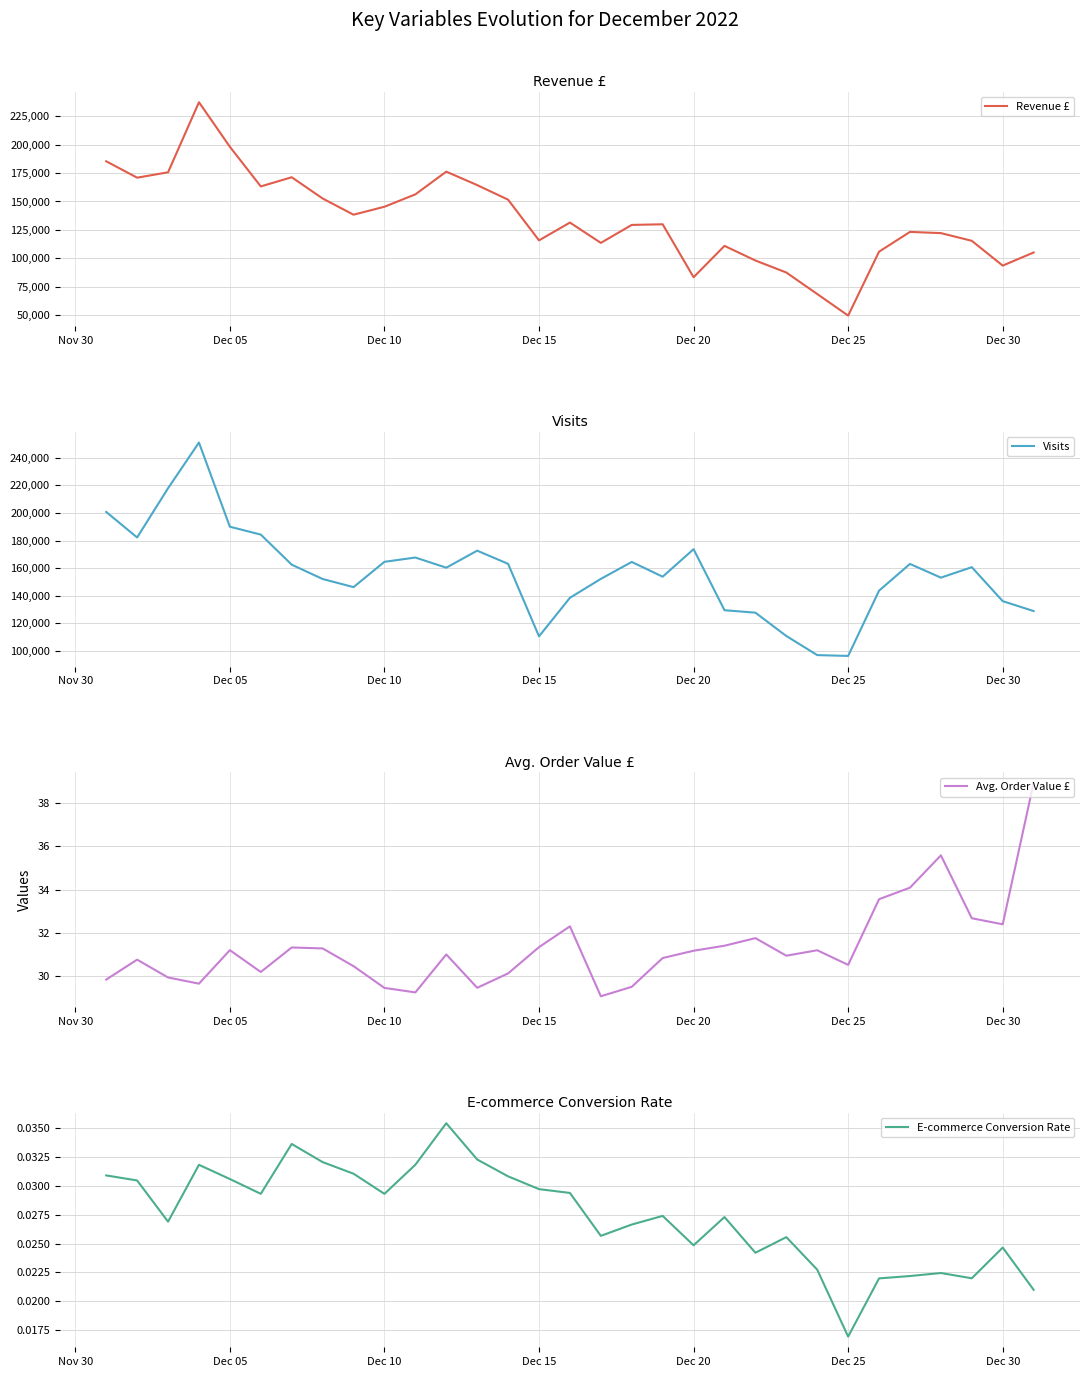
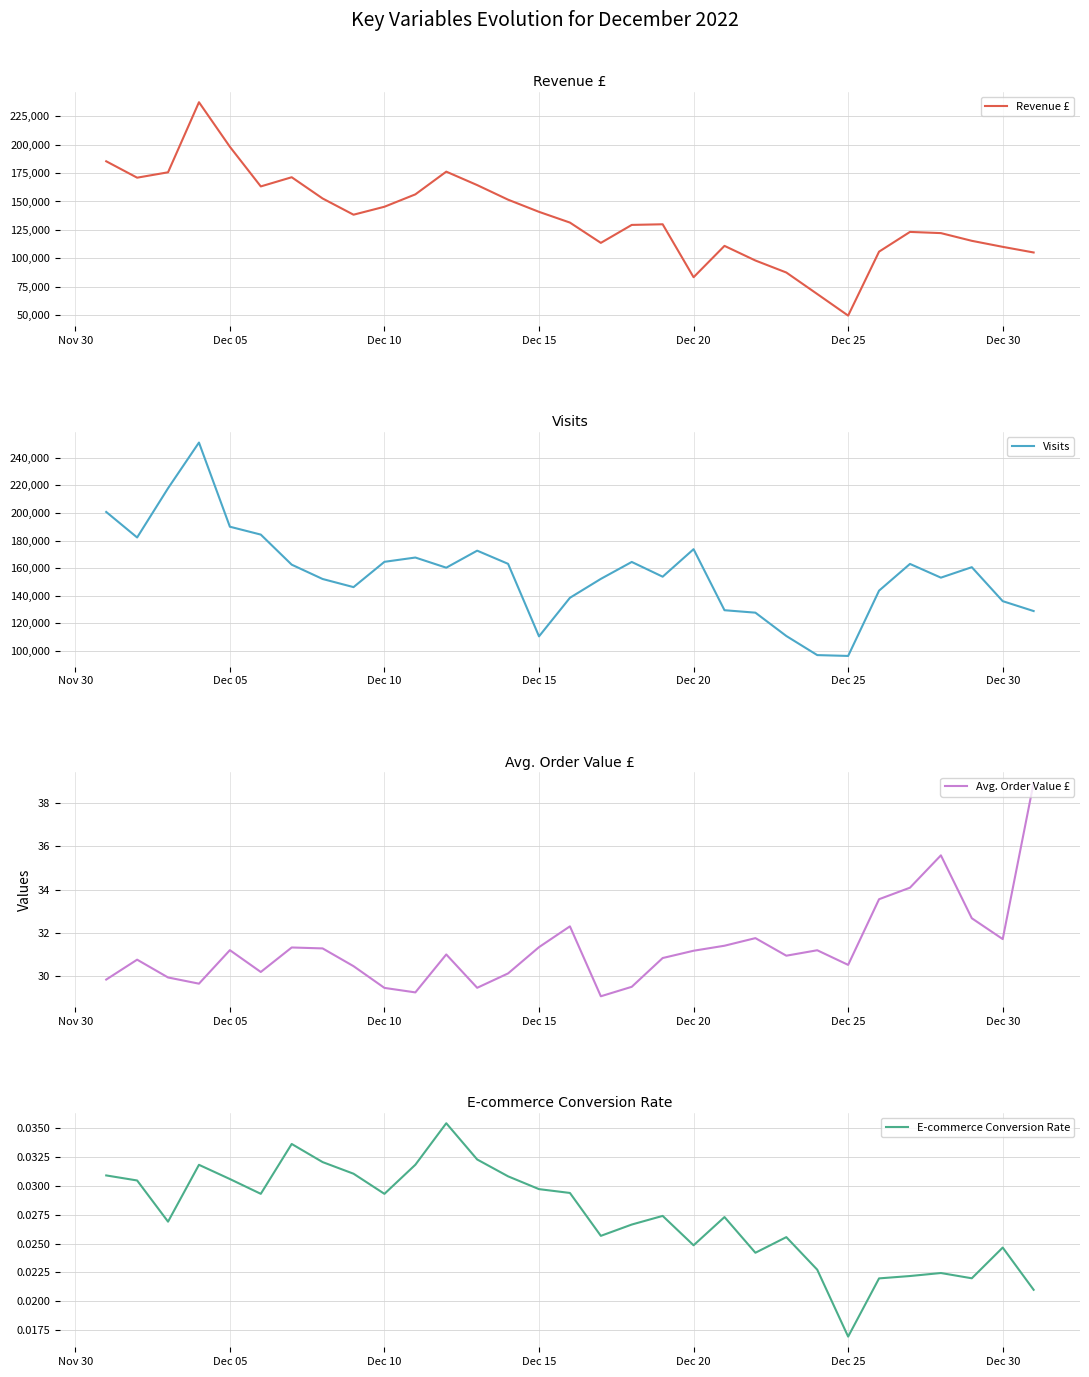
Revenue £, Dec 15: 116,000 -> 141,000
Revenue £, Dec 30: 94,000 -> 110,000
Avg. Order Value £, Dec 30: 32.4 -> 31.7
